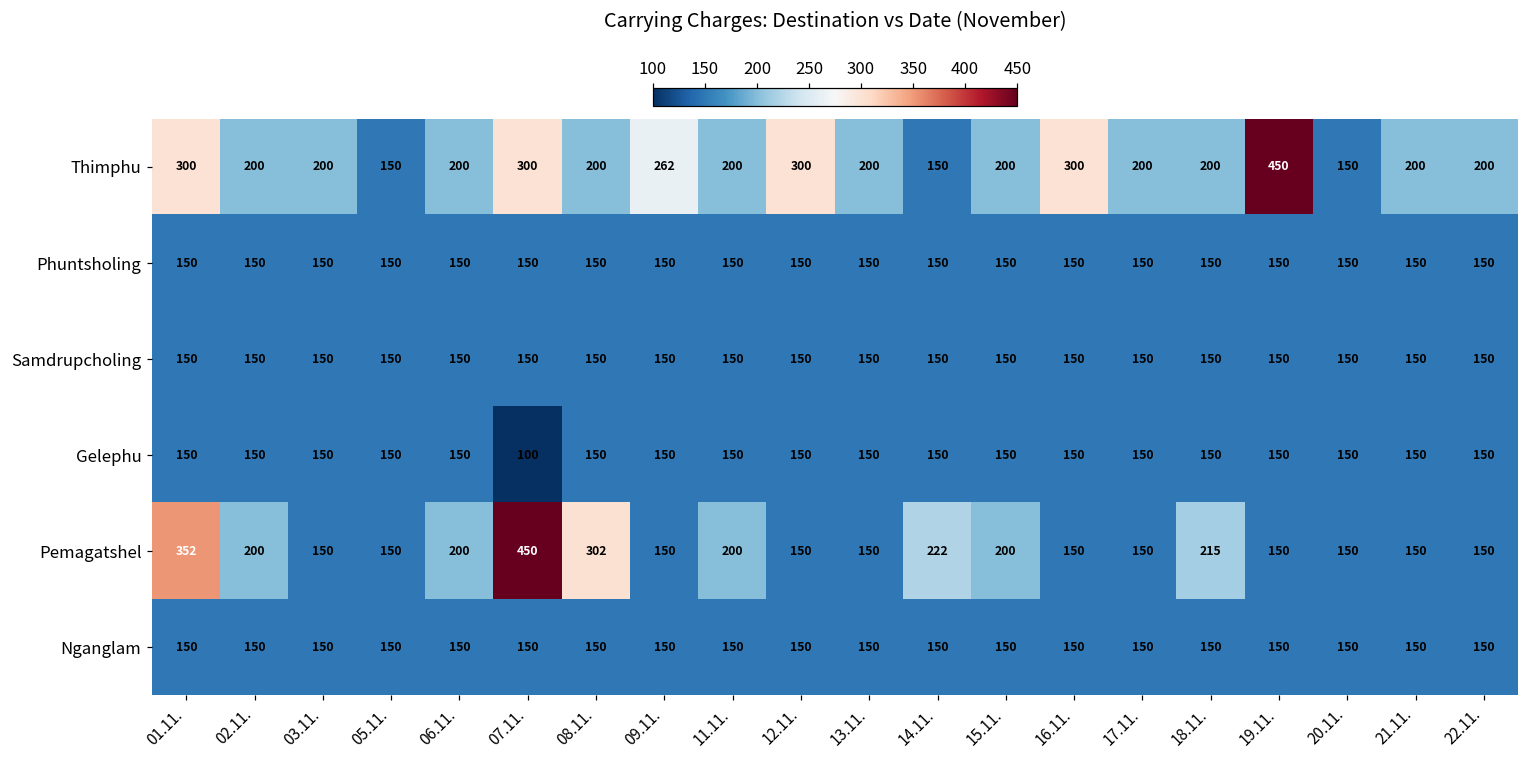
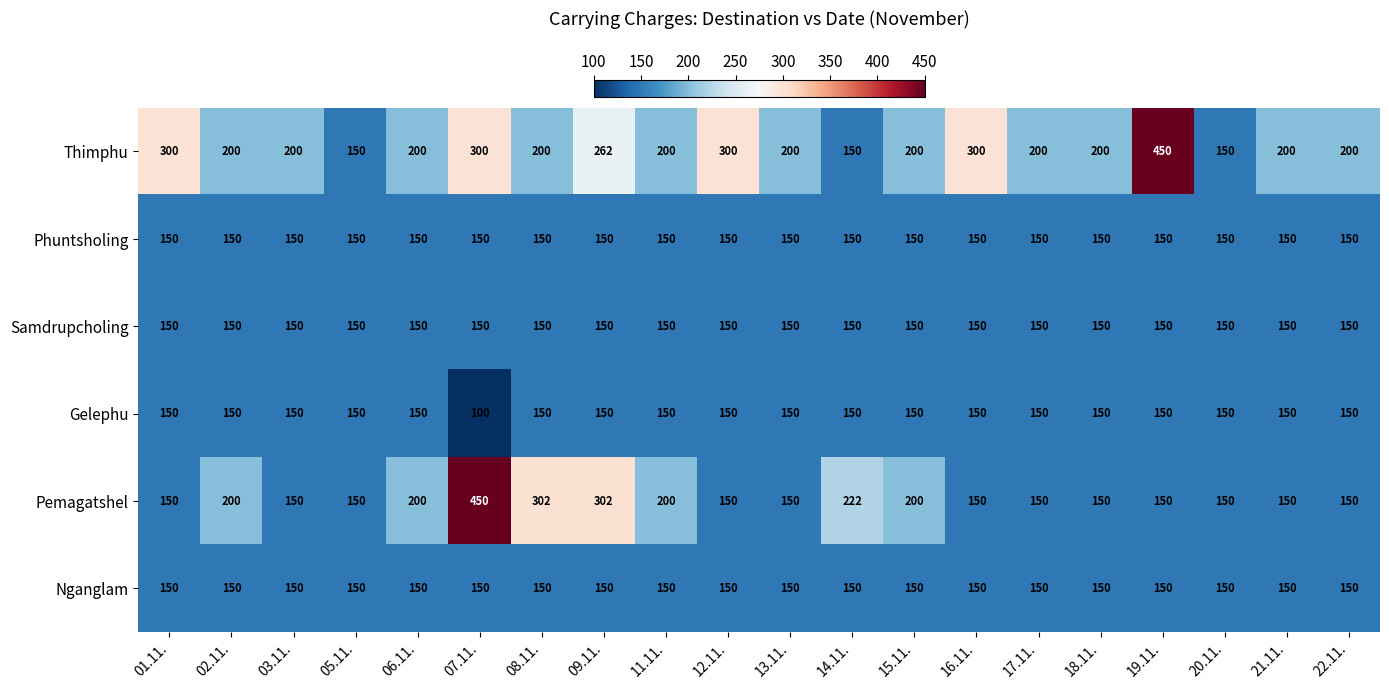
Pemagatshel, 01.11.: 352 -> 150
Pemagatshel, 09.11.: 150 -> 302
Pemagatshel, 18.11.: 215 -> 150
